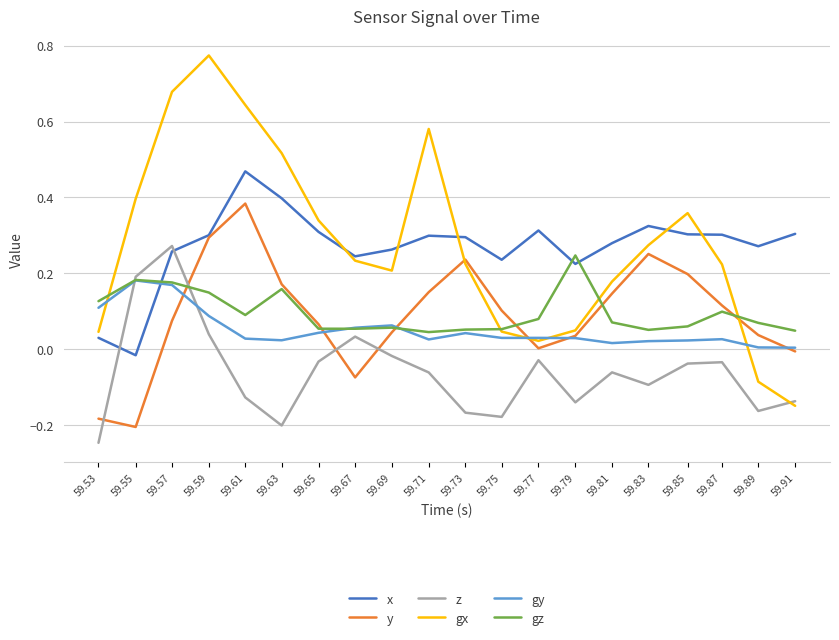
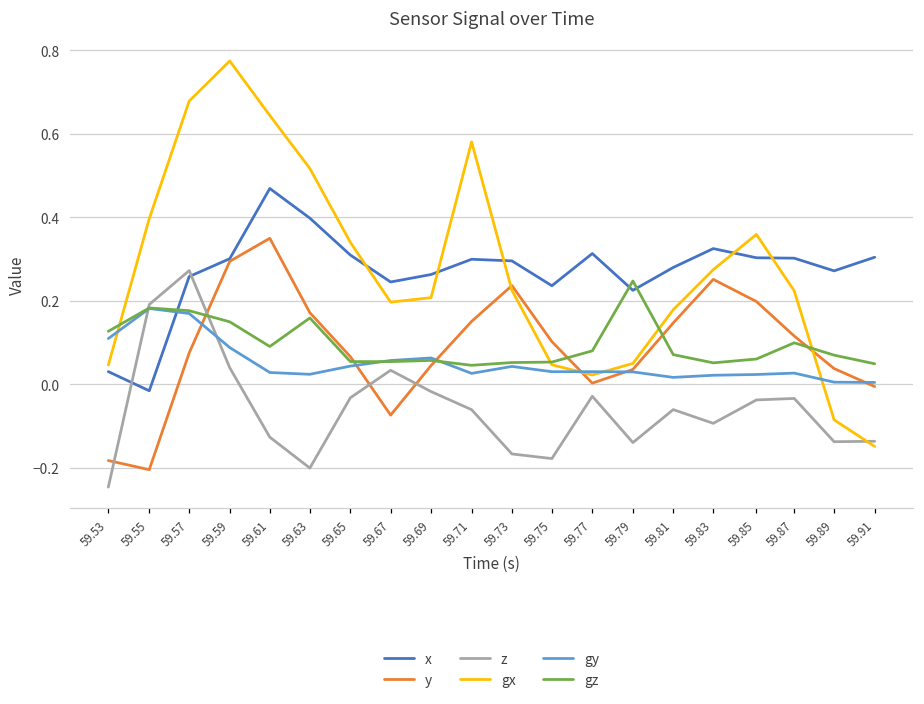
y, 59.61: 0.38 -> 0.35
gx, 59.67: 0.23 -> 0.20
z, 59.89: -0.16 -> -0.14
